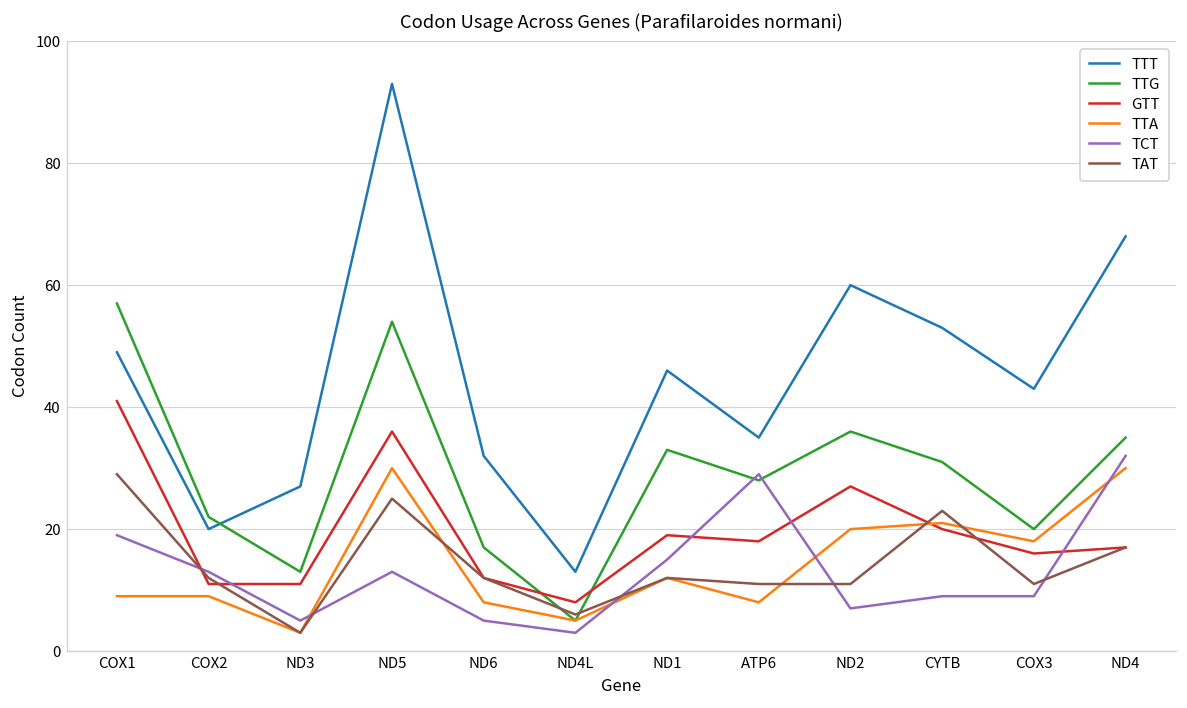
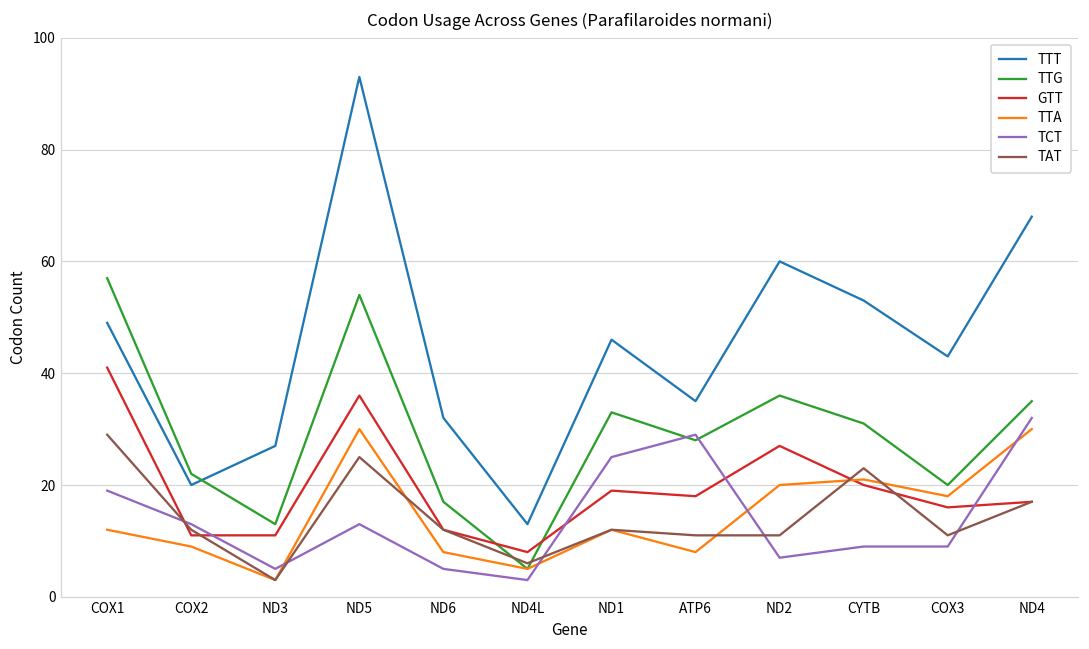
TTA, COX1: 9 -> 12
TCT, ND1: 15 -> 25
